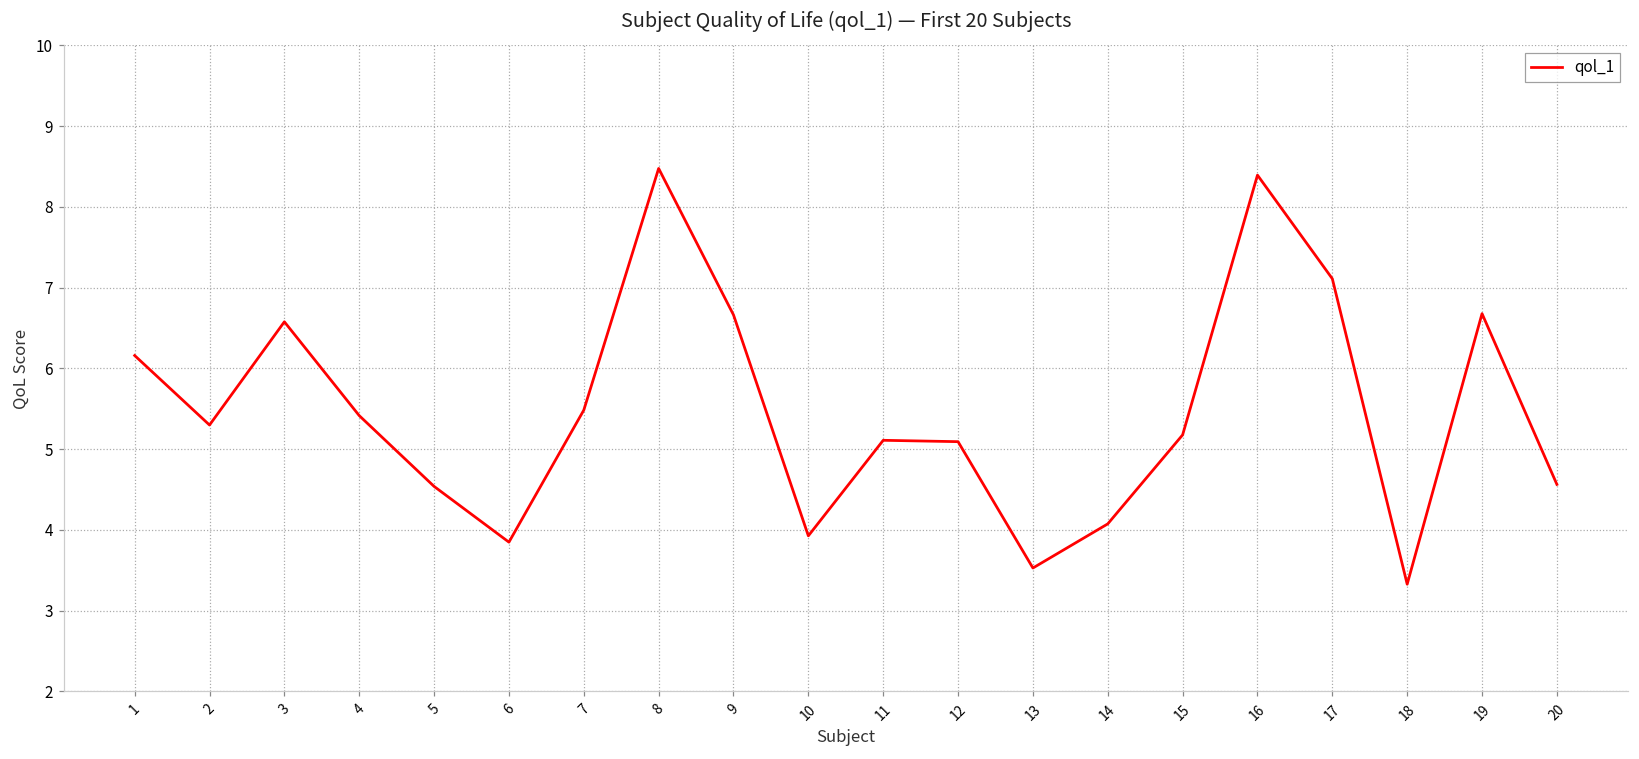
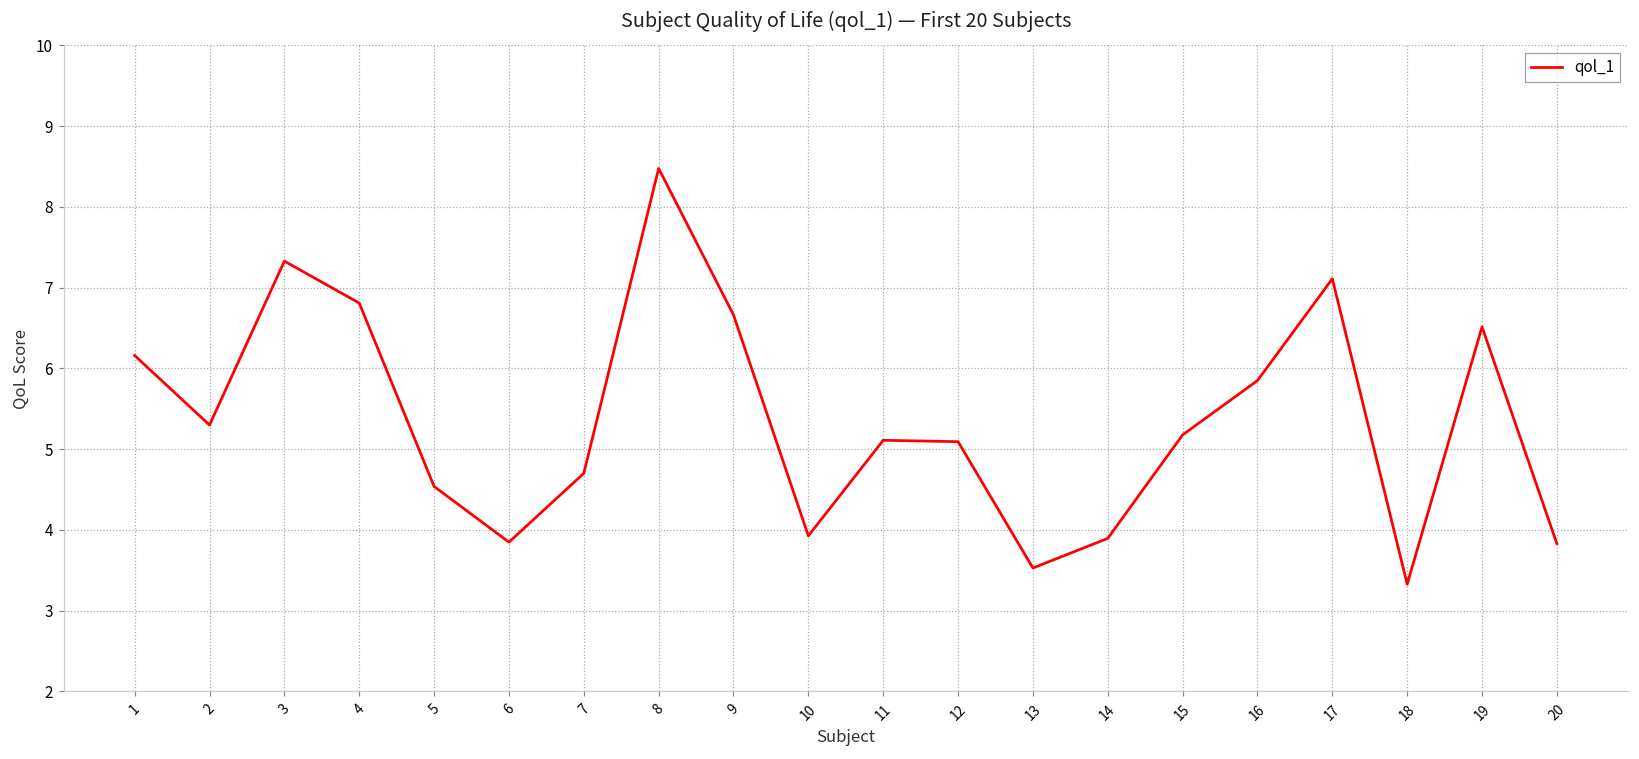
3: 6.6 -> 7.3
4: 5.4 -> 6.8
7: 5.5 -> 4.7
14: 4.1 -> 3.9
16: 8.4 -> 5.9
19: 6.7 -> 6.5
20: 4.6 -> 3.8
